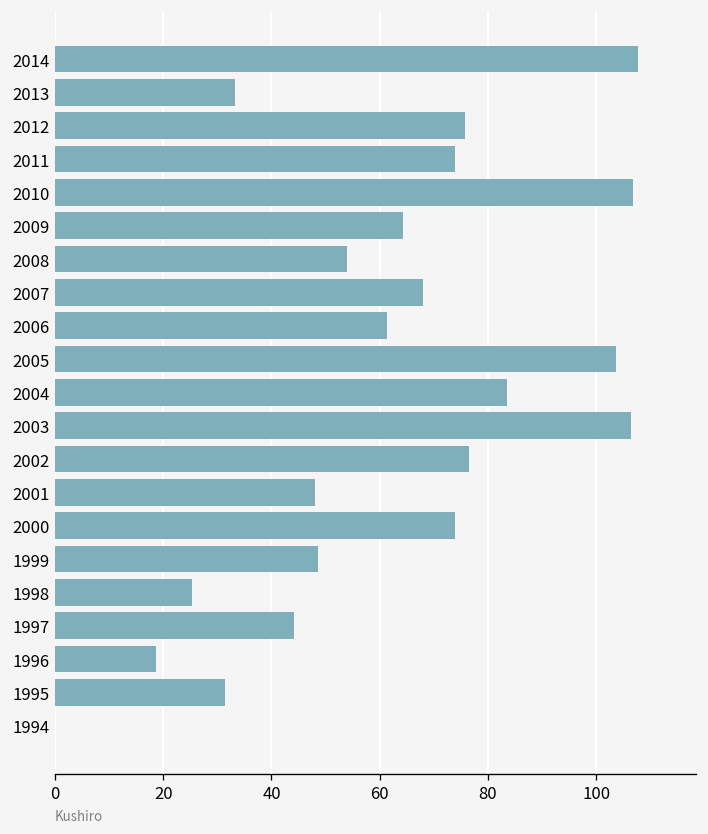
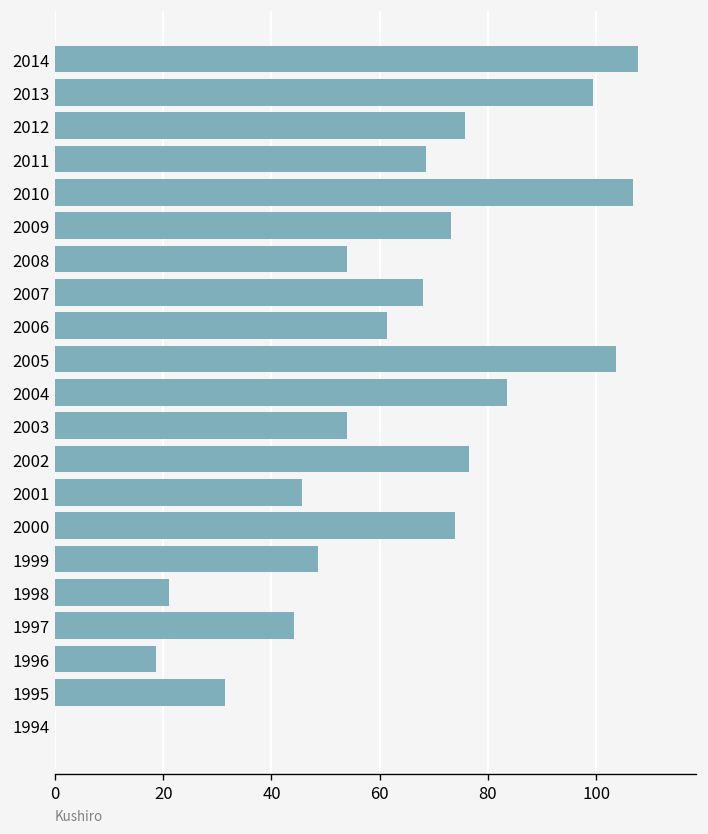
2013: 33 -> 99
2011: 74 -> 69
2009: 64 -> 73
2003: 107 -> 54
2001: 48 -> 46
1998: 25 -> 21
